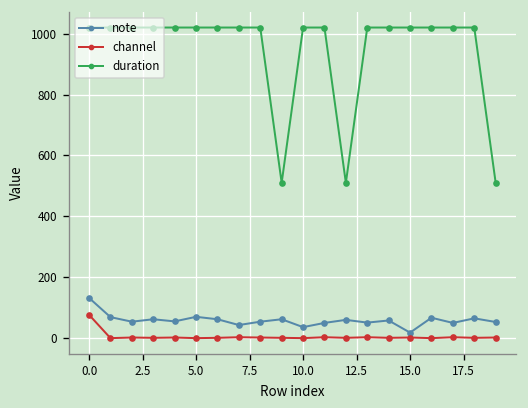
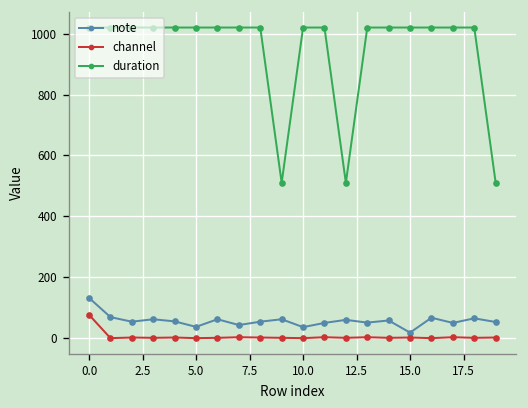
note, 5.0: 70 -> 40
